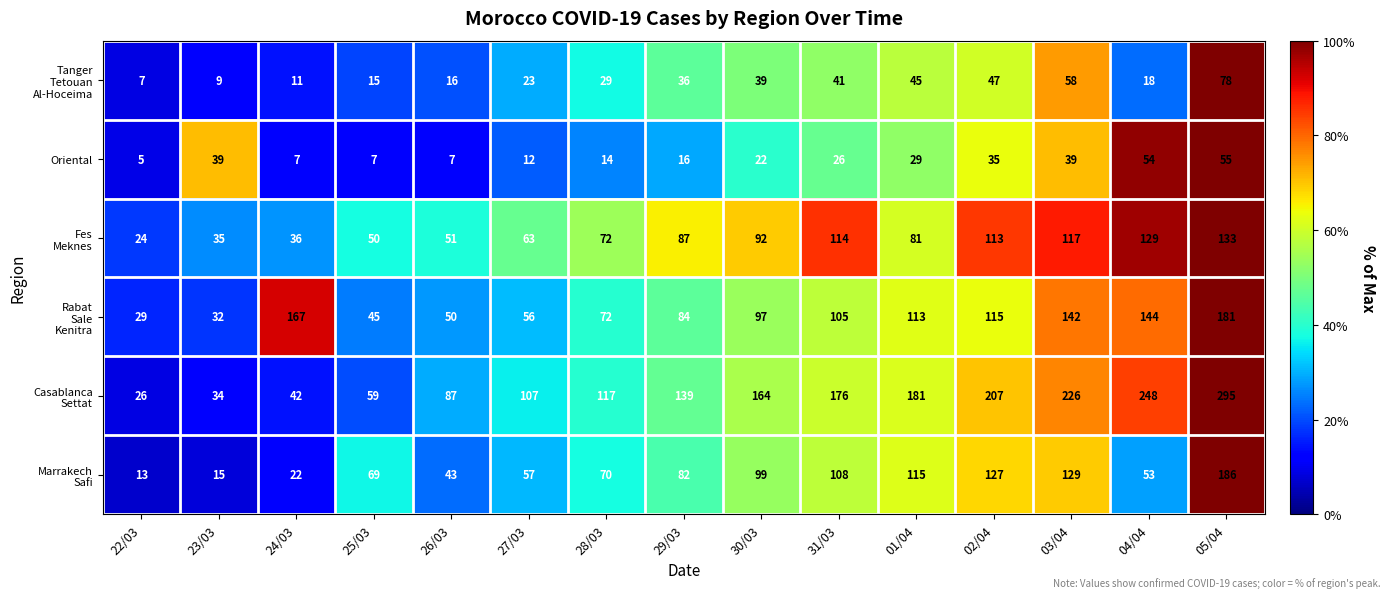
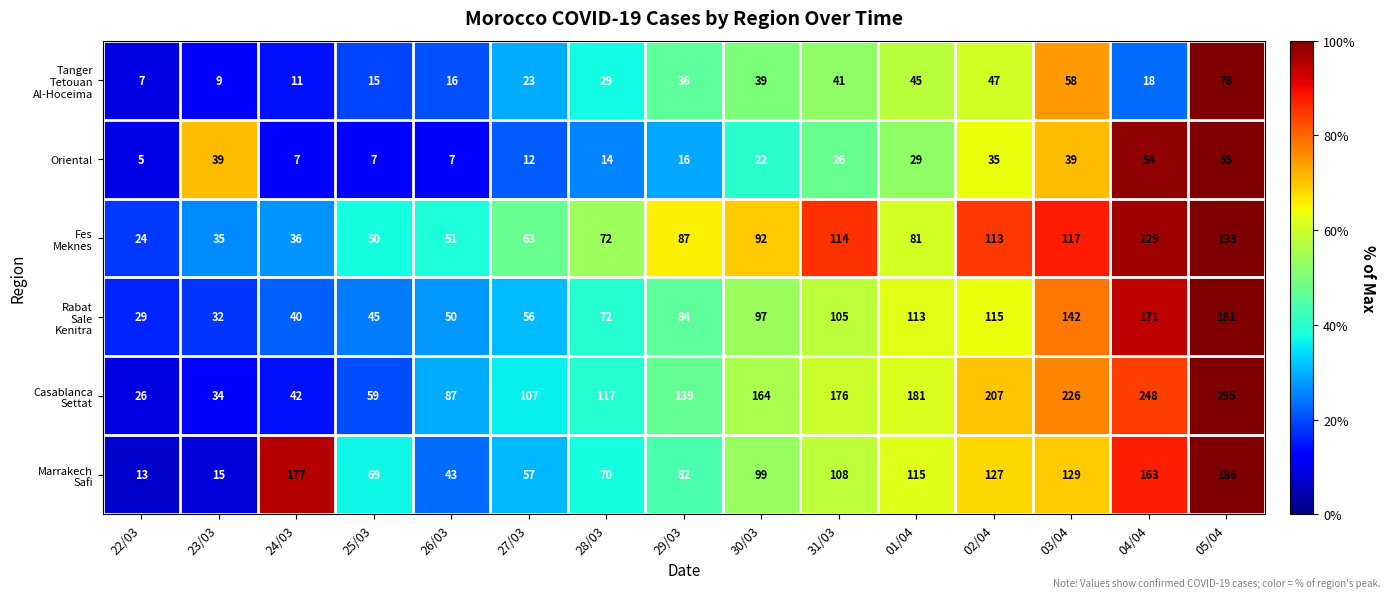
Rabat Sale Kenitra, 24/03: 167 -> 40
Rabat Sale Kenitra, 04/04: 144 -> 171
Marrakech Safi, 24/03: 22 -> 177
Marrakech Safi, 04/04: 53 -> 163
